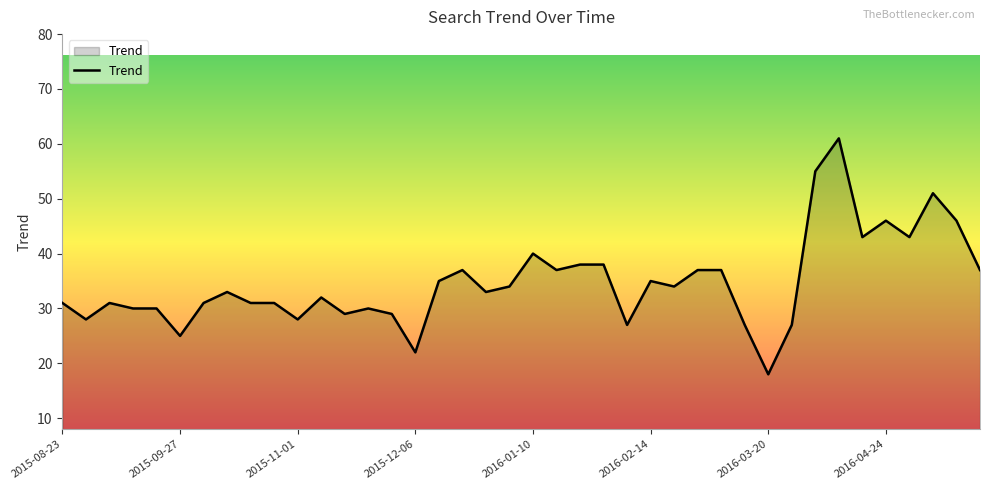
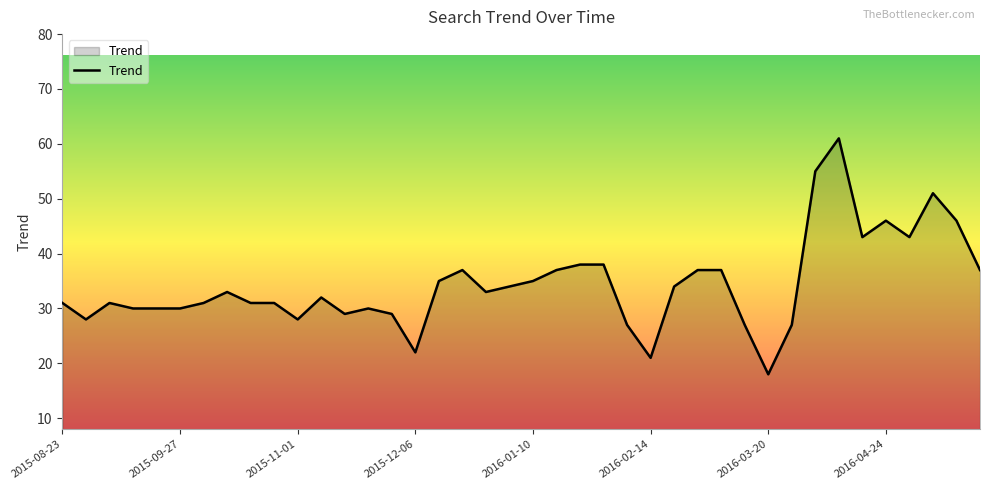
2015-09-27: 25 -> 30
2016-01-10: 40 -> 35
2016-02-14: 35 -> 21
